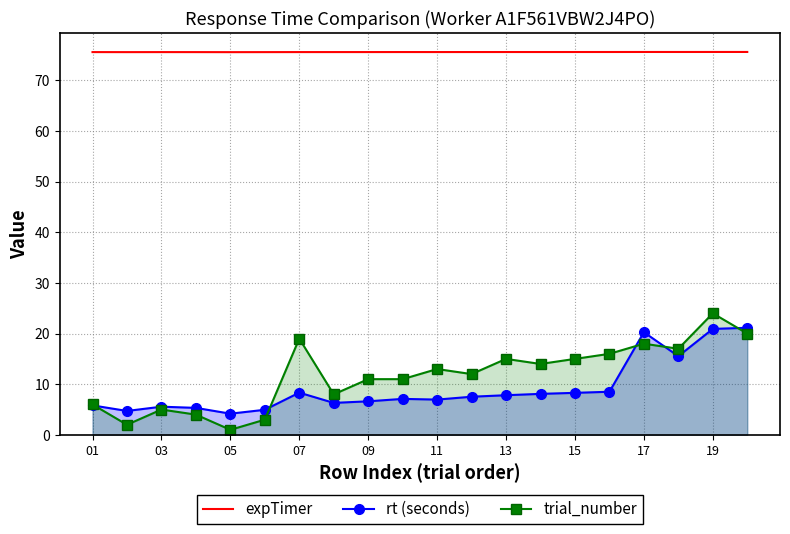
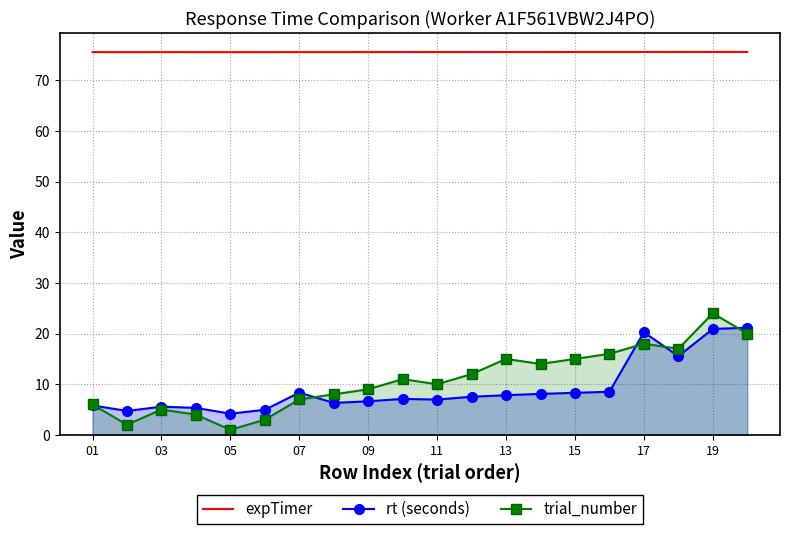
trial_number, 07: 19 -> 7
trial_number, 09: 11 -> 9
trial_number, 11: 13 -> 10
